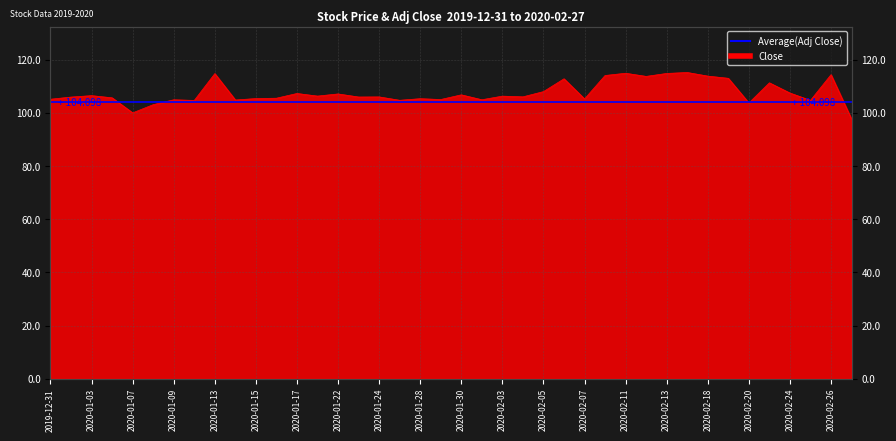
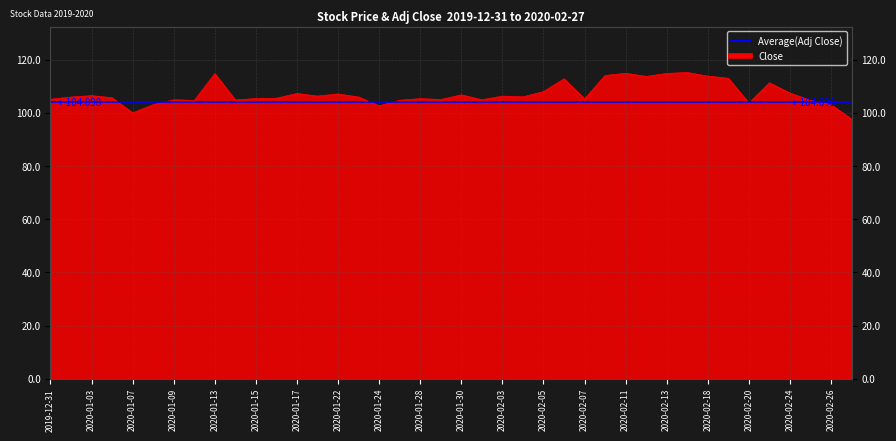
2020-01-24: 106 -> 103
2020-02-26: 114 -> 103
